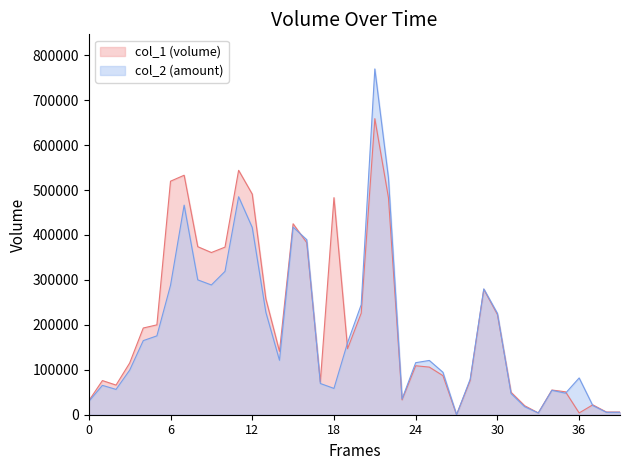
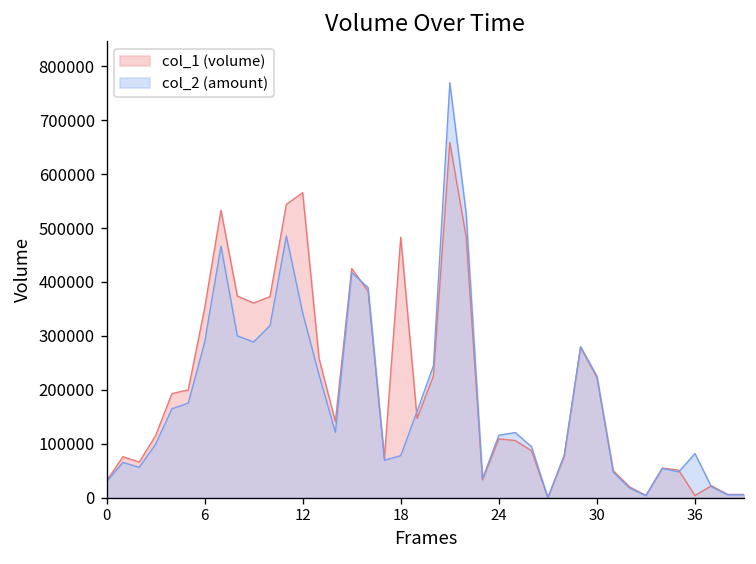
col_1 (volume), 6: 520000 -> 350000
col_1 (volume), 12: 490000 -> 570000
col_2 (amount), 12: 420000 -> 340000
col_2 (amount), 18: 60000 -> 80000
